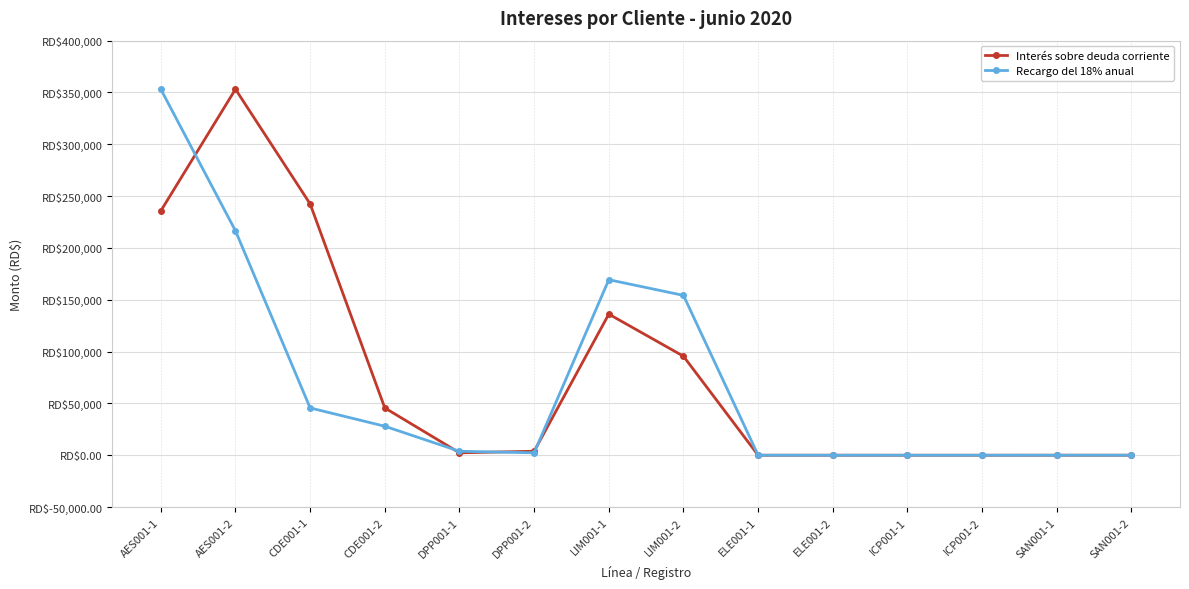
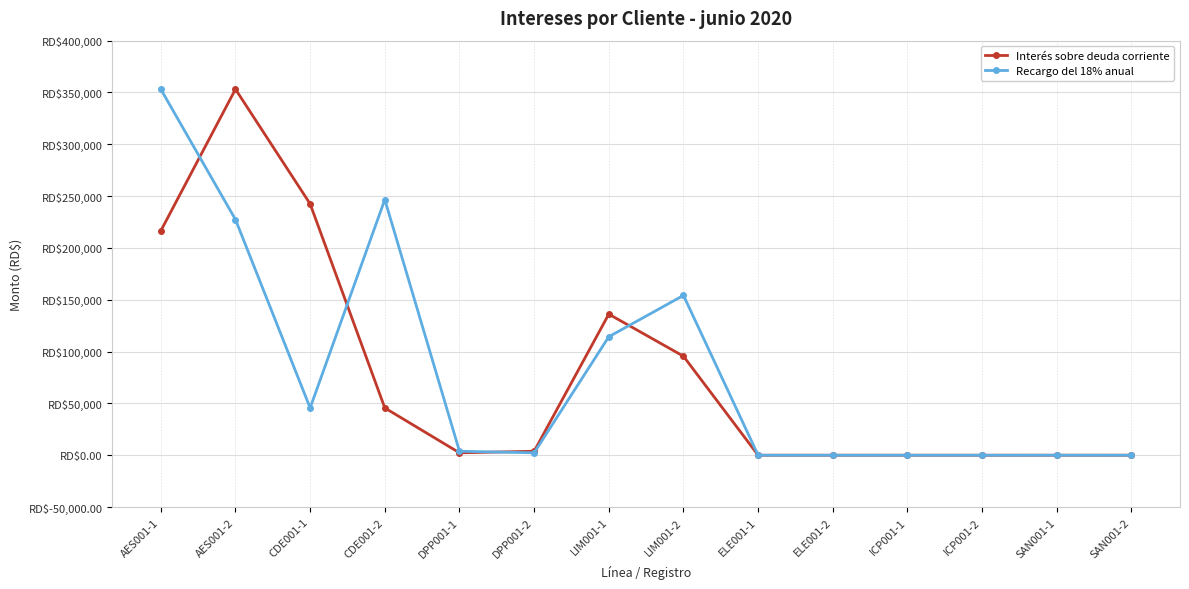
Interés sobre deuda corriente, AES001-1: RD$236,000 -> RD$217,000
Recargo del 18% anual, AES001-2: RD$217,000 -> RD$227,000
Recargo del 18% anual, CDE001-2: RD$28,000 -> RD$247,000
Recargo del 18% anual, LIM001-1: RD$169,000 -> RD$114,000
